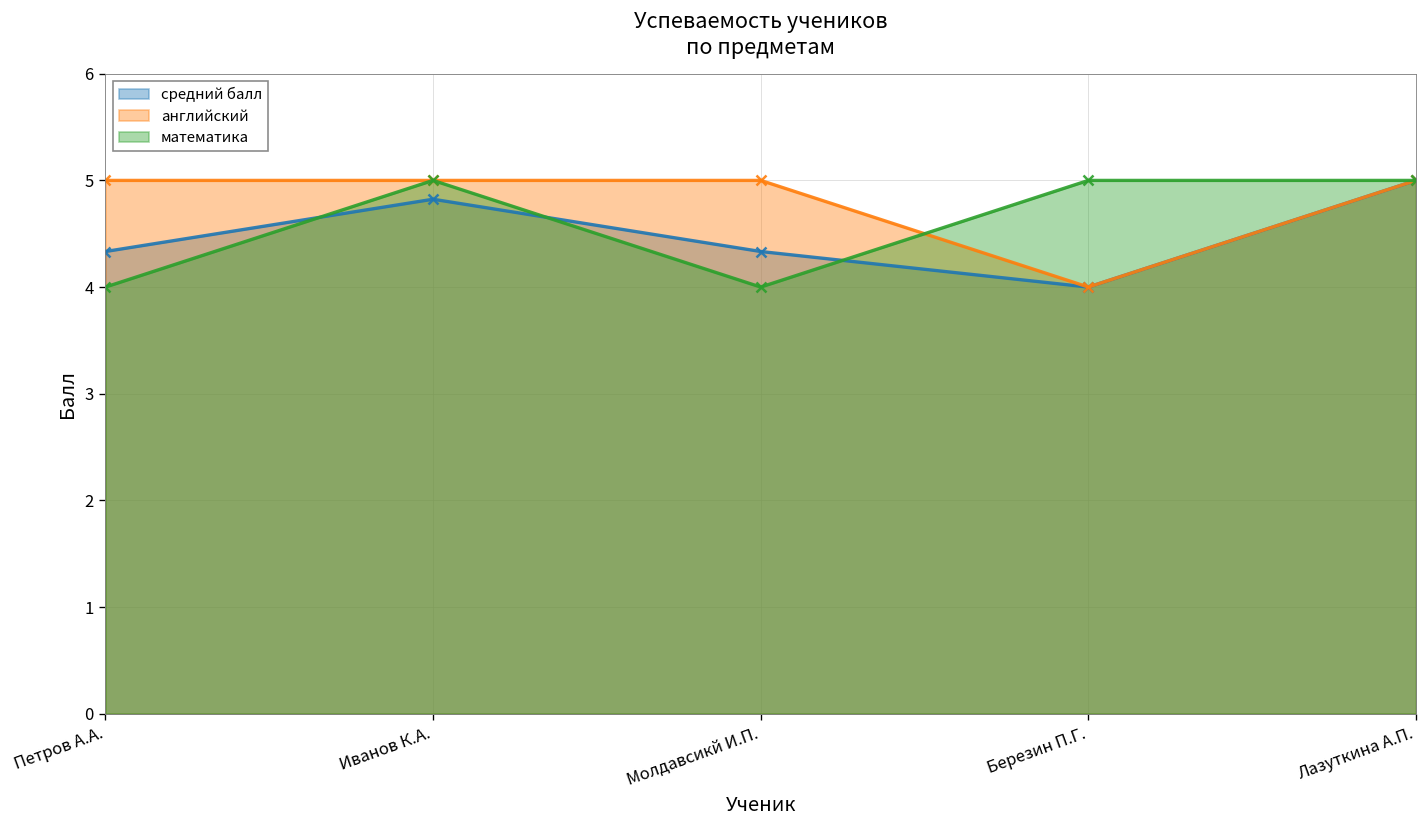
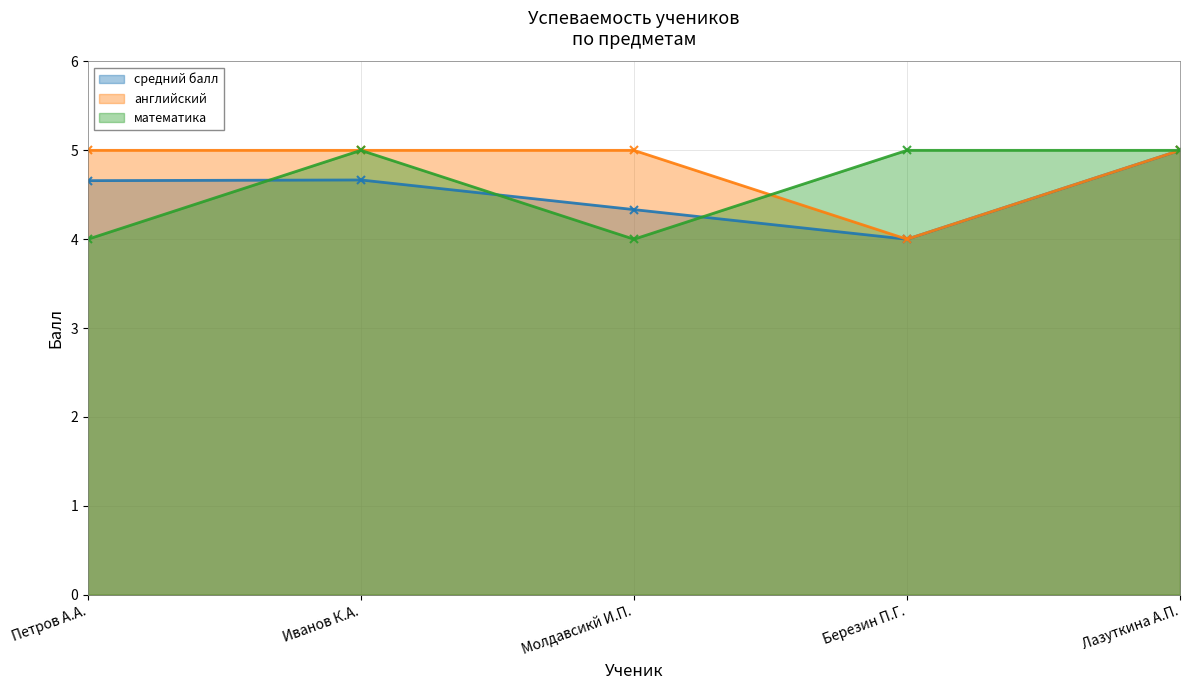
средний балл, Петров А.А.: 4.3 -> 4.7
средний балл, Иванов К.А.: 4.8 -> 4.7
